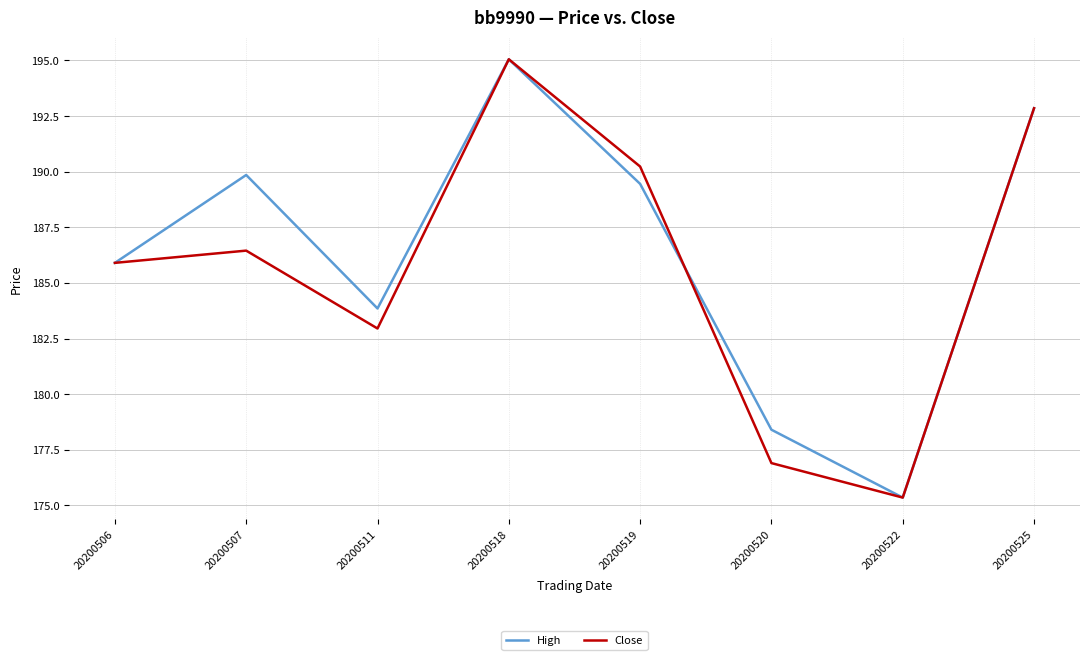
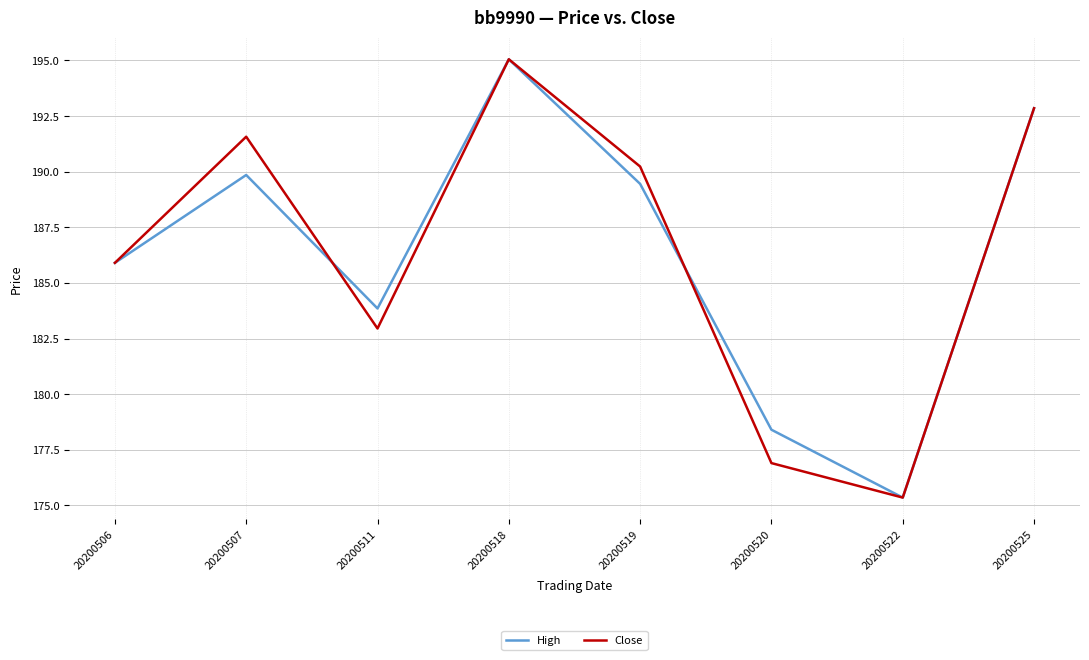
Close, 20200507: 186.5 -> 191.6
